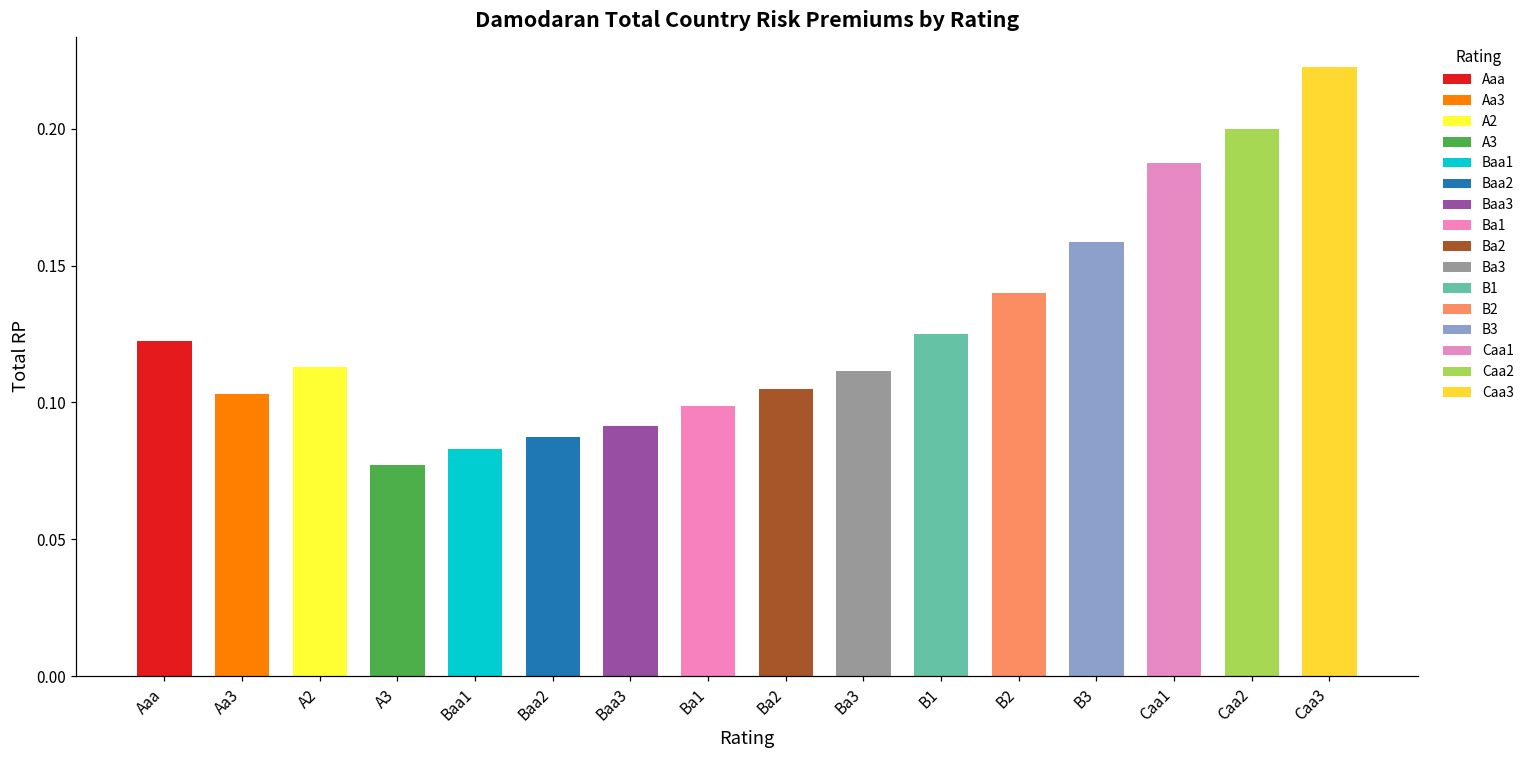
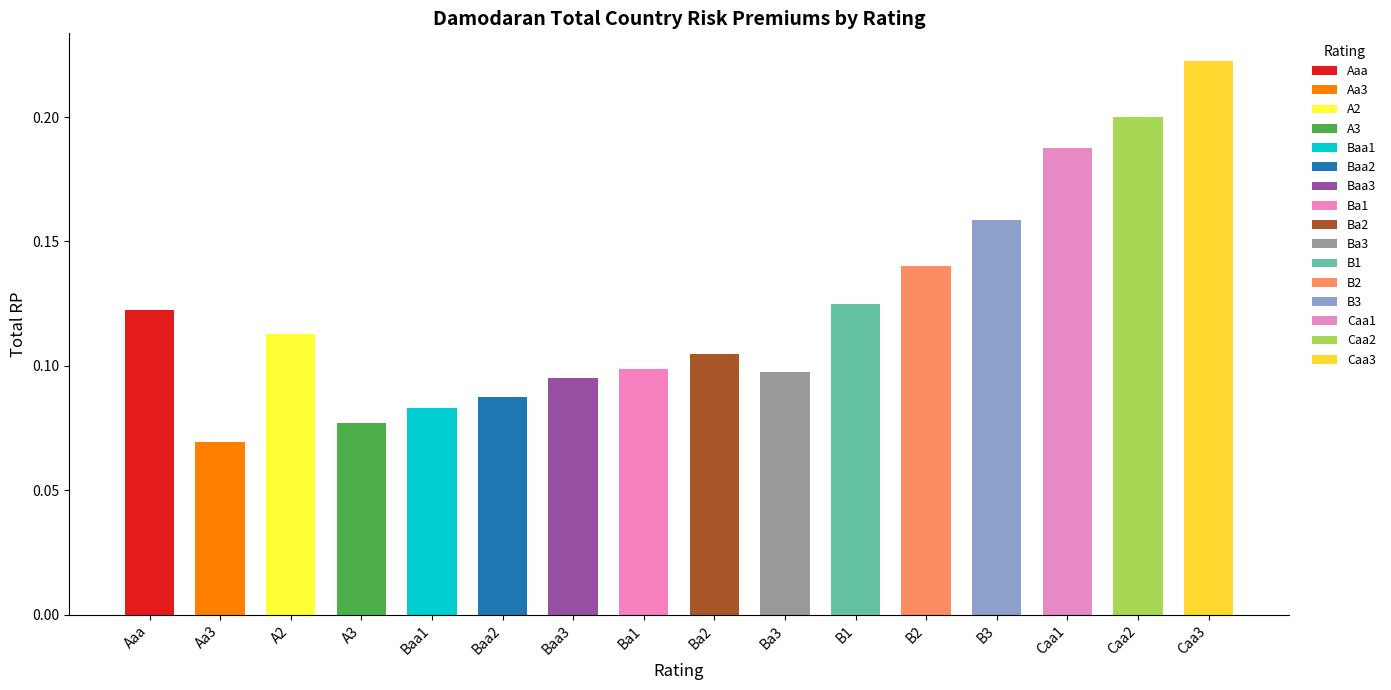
Aa3: 0.103 -> 0.070
Baa3: 0.091 -> 0.095
Ba3: 0.112 -> 0.098
